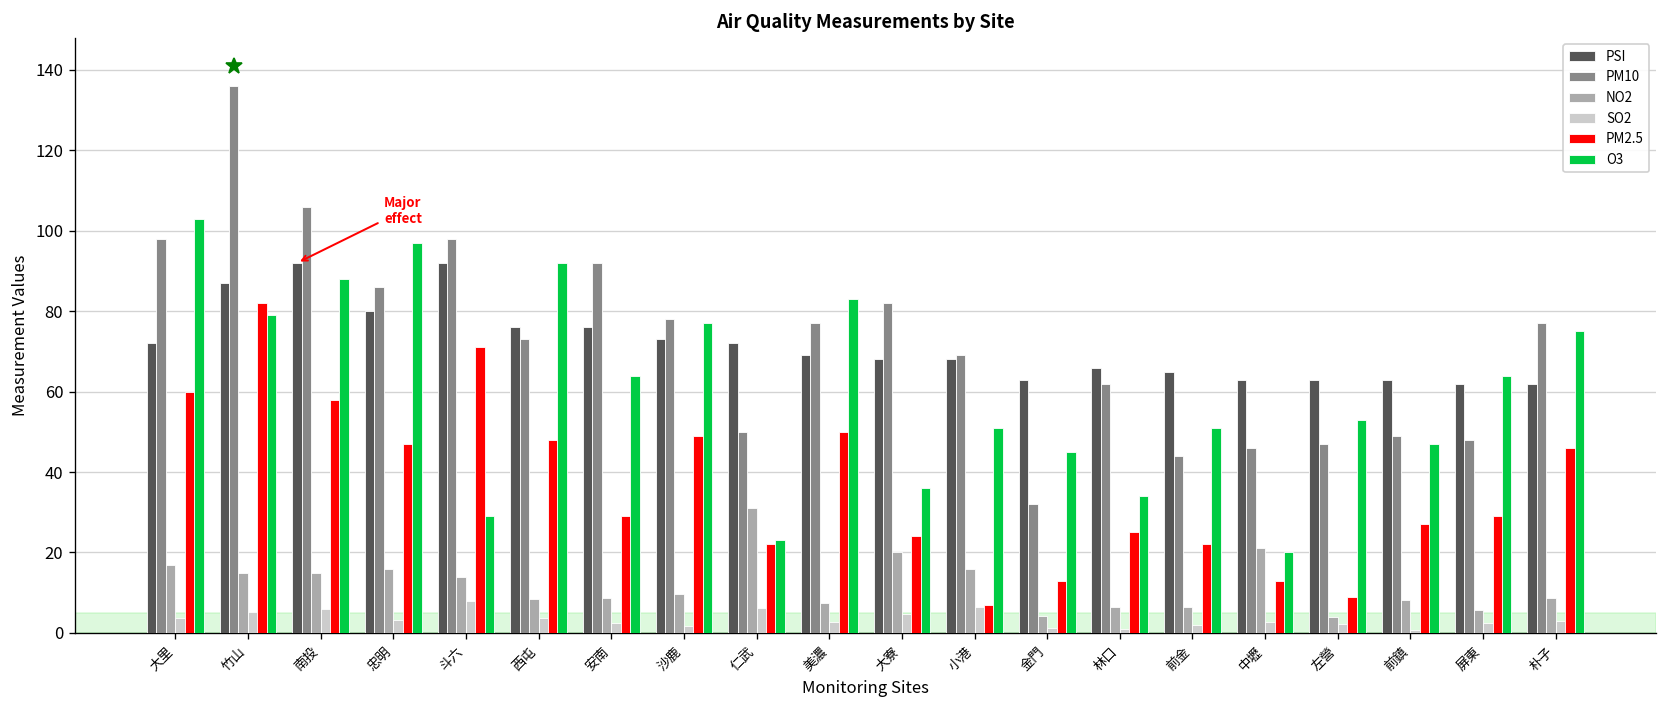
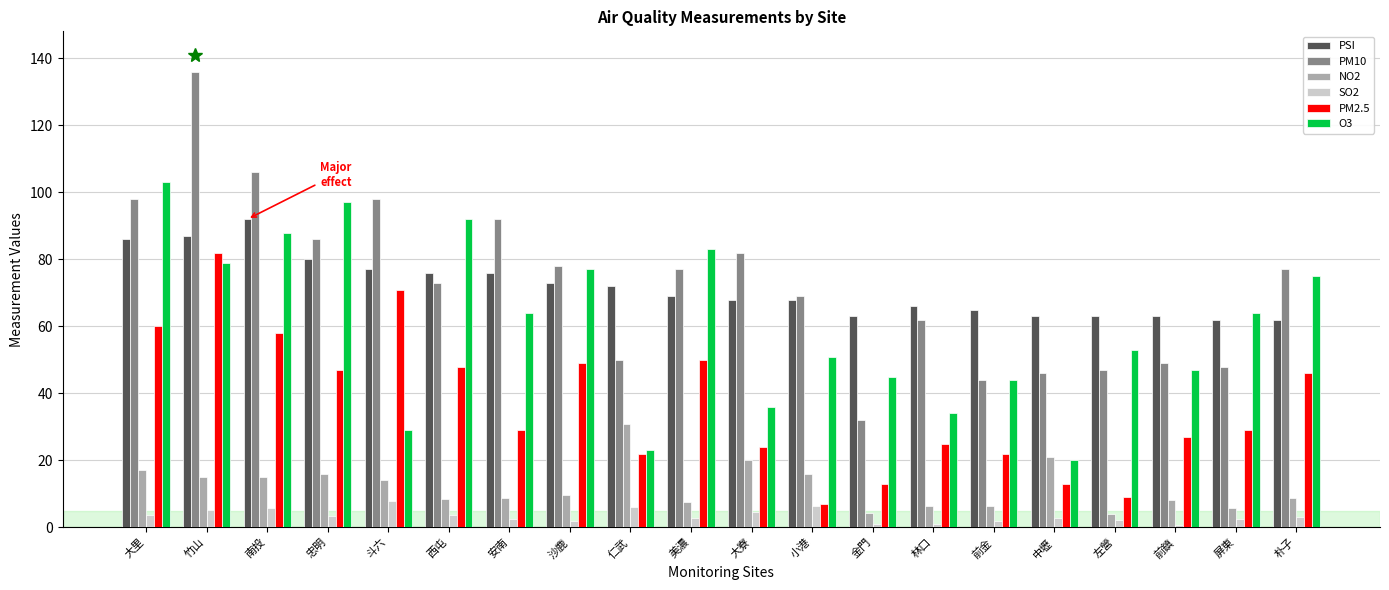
PSI, 大里: 72 -> 86
PSI, 斗六: 92 -> 77
O3, 前金: 51 -> 44
